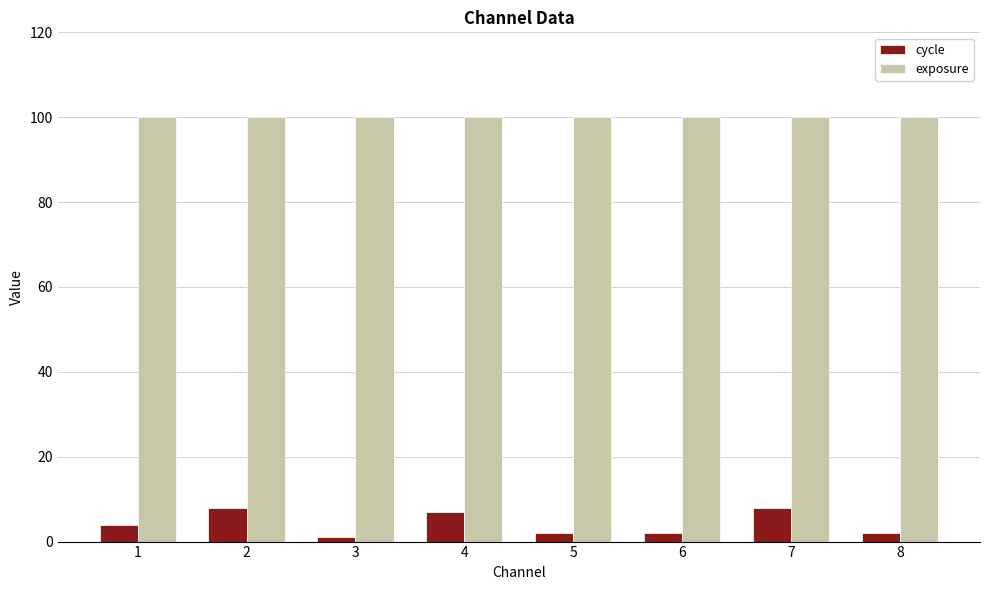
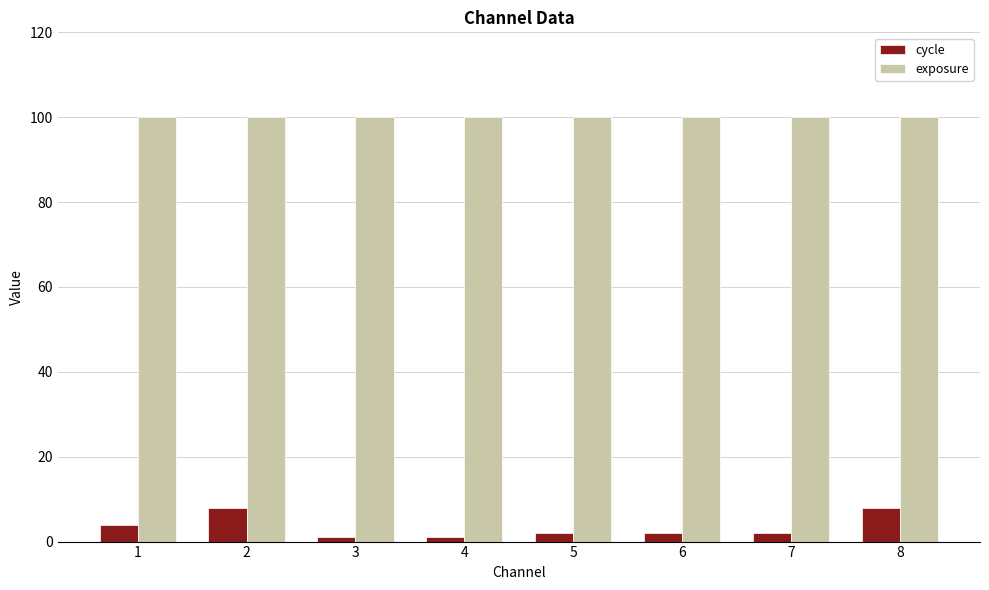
cycle, 4: 7 -> 1
cycle, 7: 8 -> 2
cycle, 8: 2 -> 8
